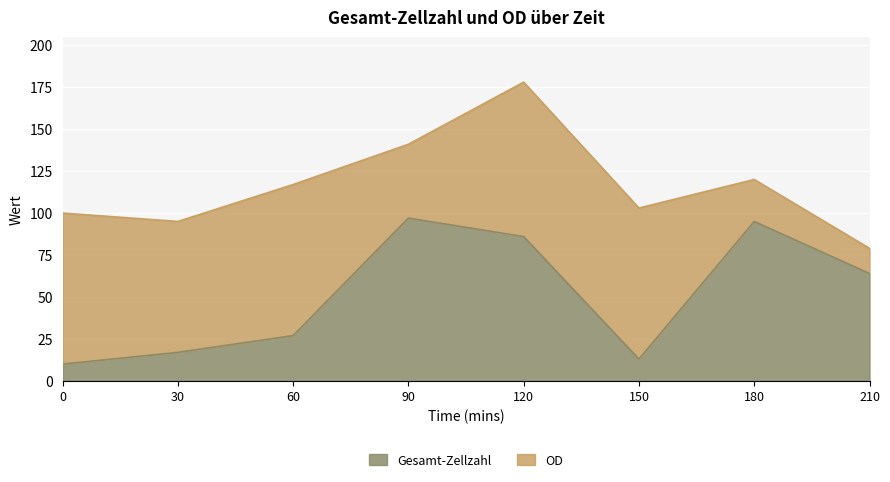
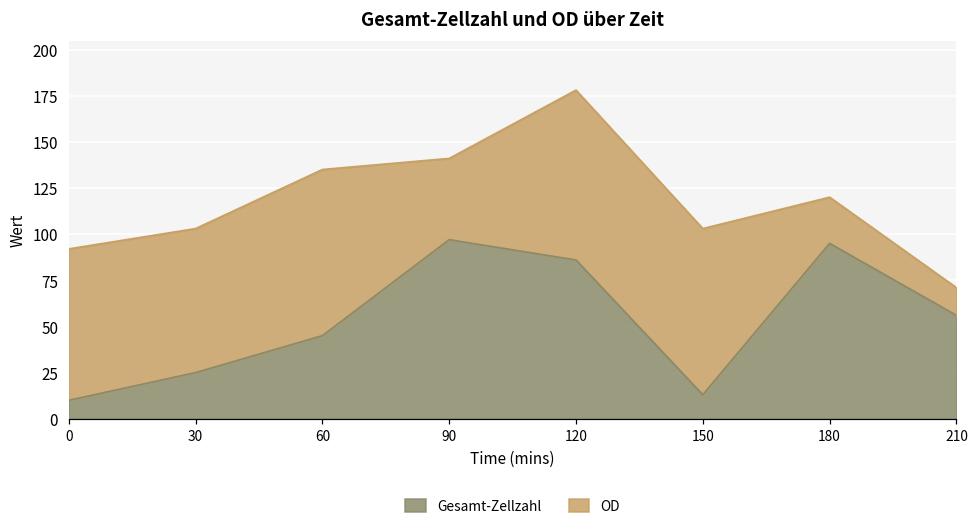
OD, 0: 90 -> 82
Gesamt-Zellzahl, 30: 17 -> 25
Gesamt-Zellzahl, 60: 27 -> 45
Gesamt-Zellzahl, 210: 64 -> 56
